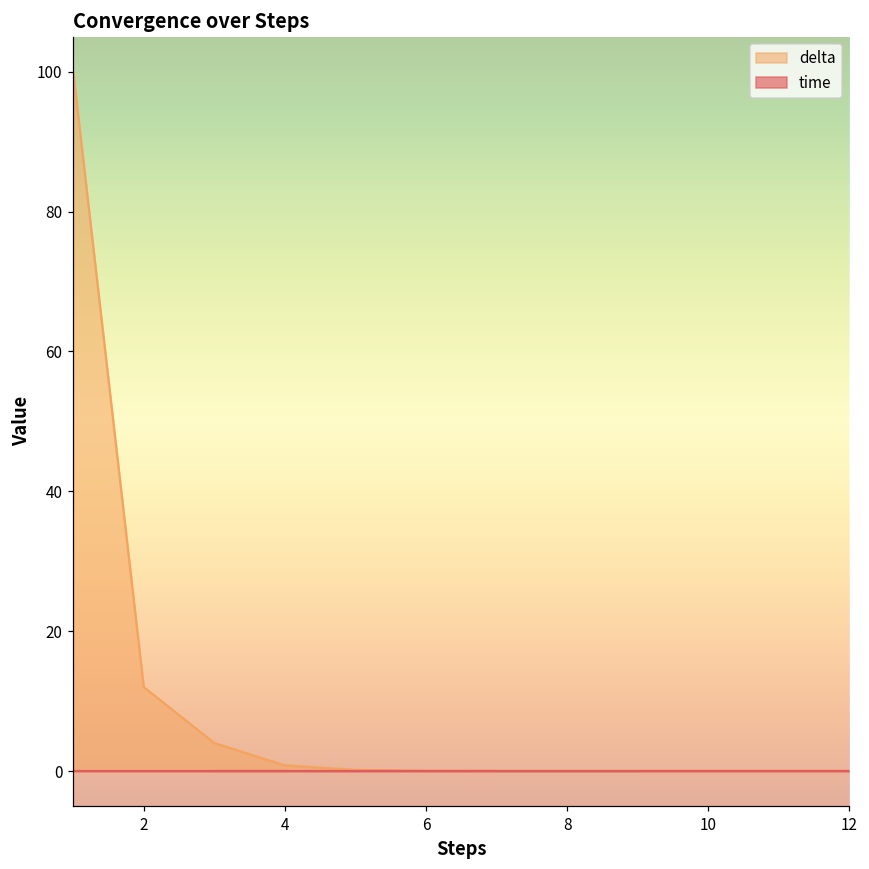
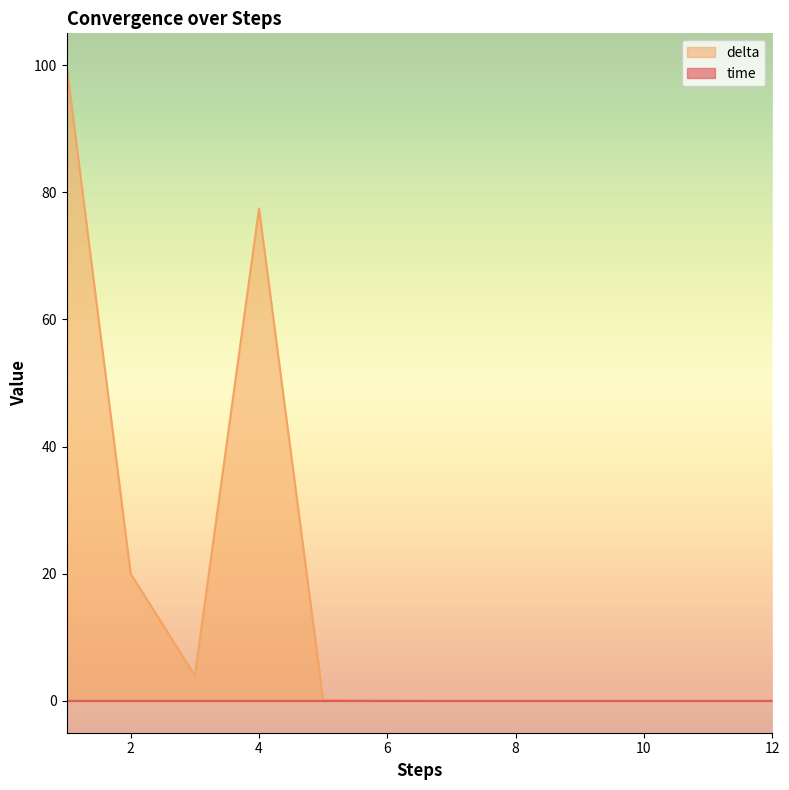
delta, 2: 12 -> 20
delta, 4: 1 -> 77
